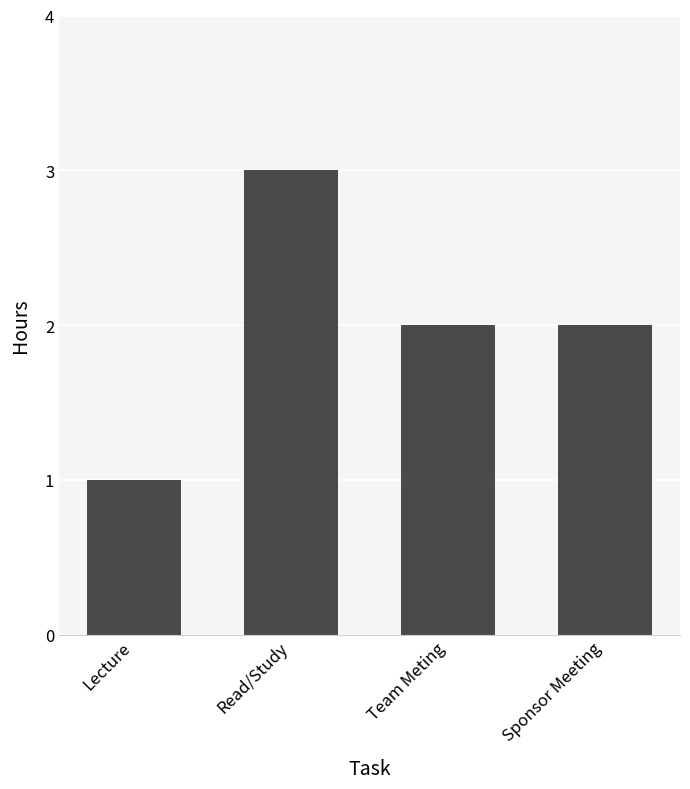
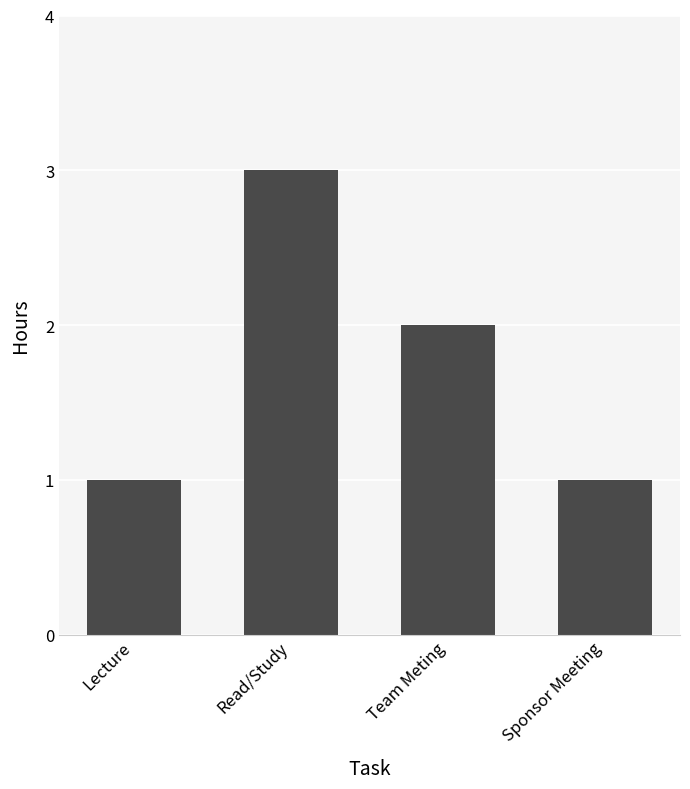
Sponsor Meeting: 2 -> 1
